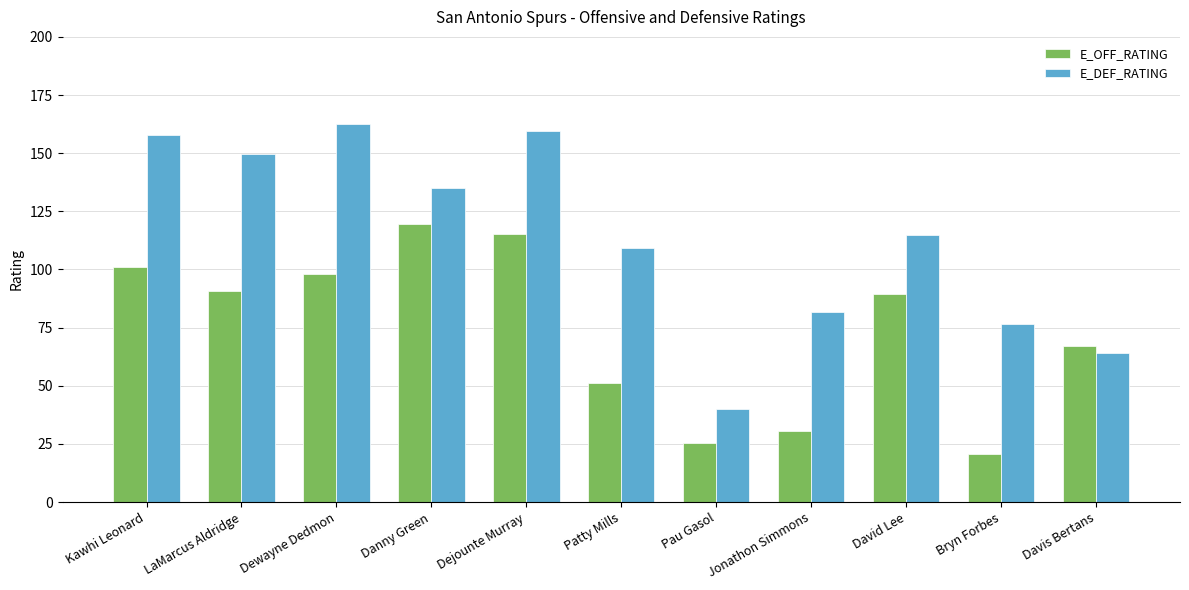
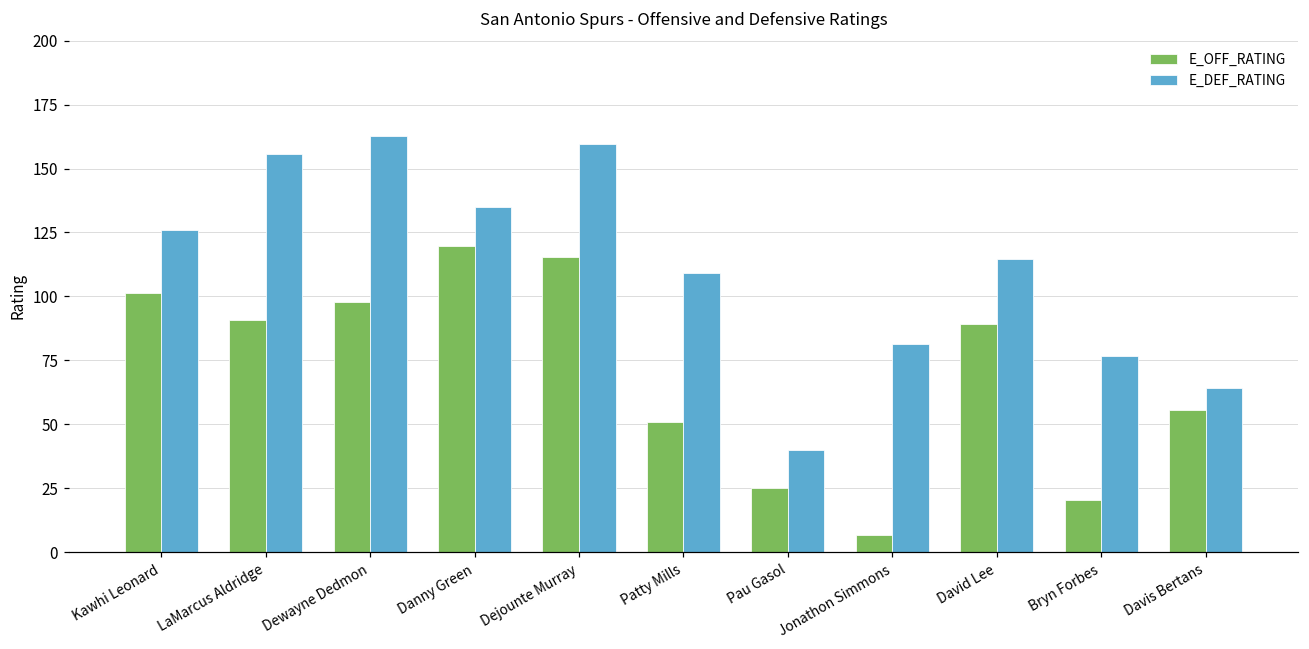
E_DEF_RATING, Kawhi Leonard: 158 -> 126
E_DEF_RATING, LaMarcus Aldridge: 150 -> 156
E_OFF_RATING, Jonathon Simmons: 31 -> 7
E_OFF_RATING, Davis Bertans: 67 -> 56
